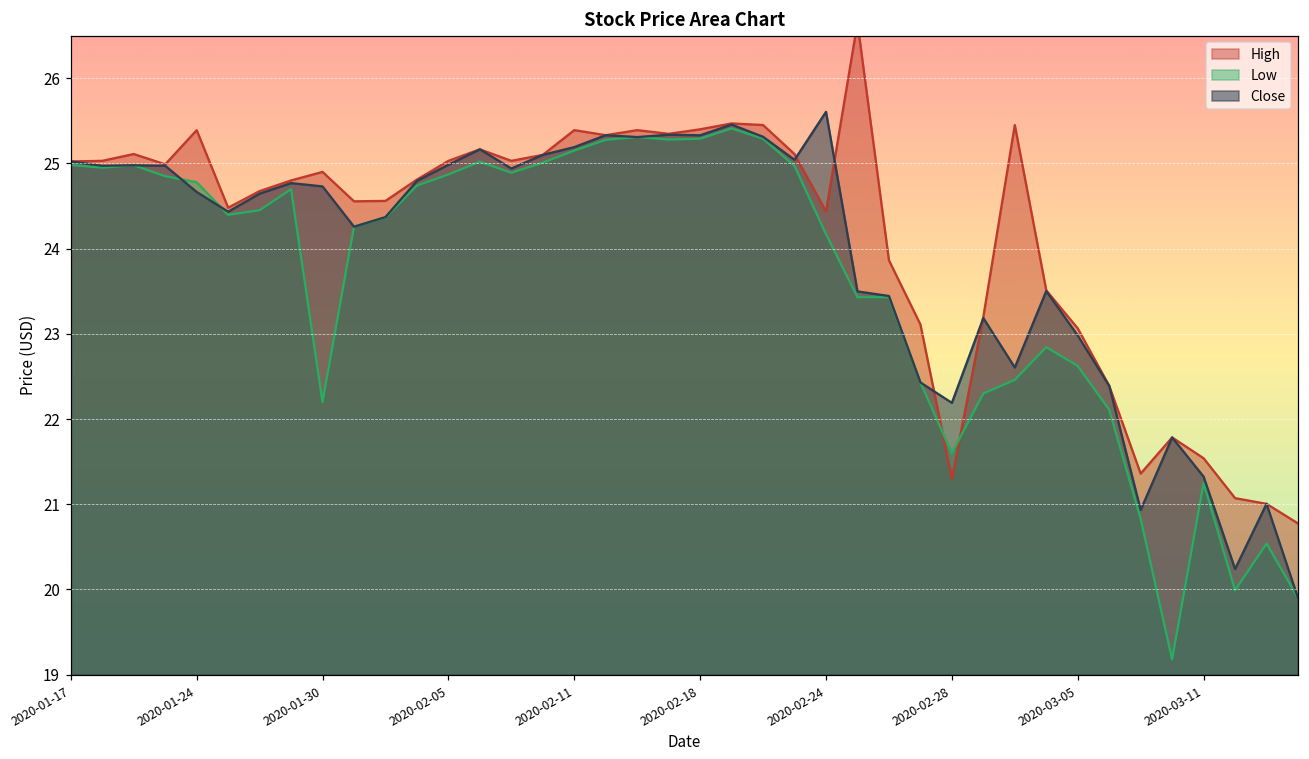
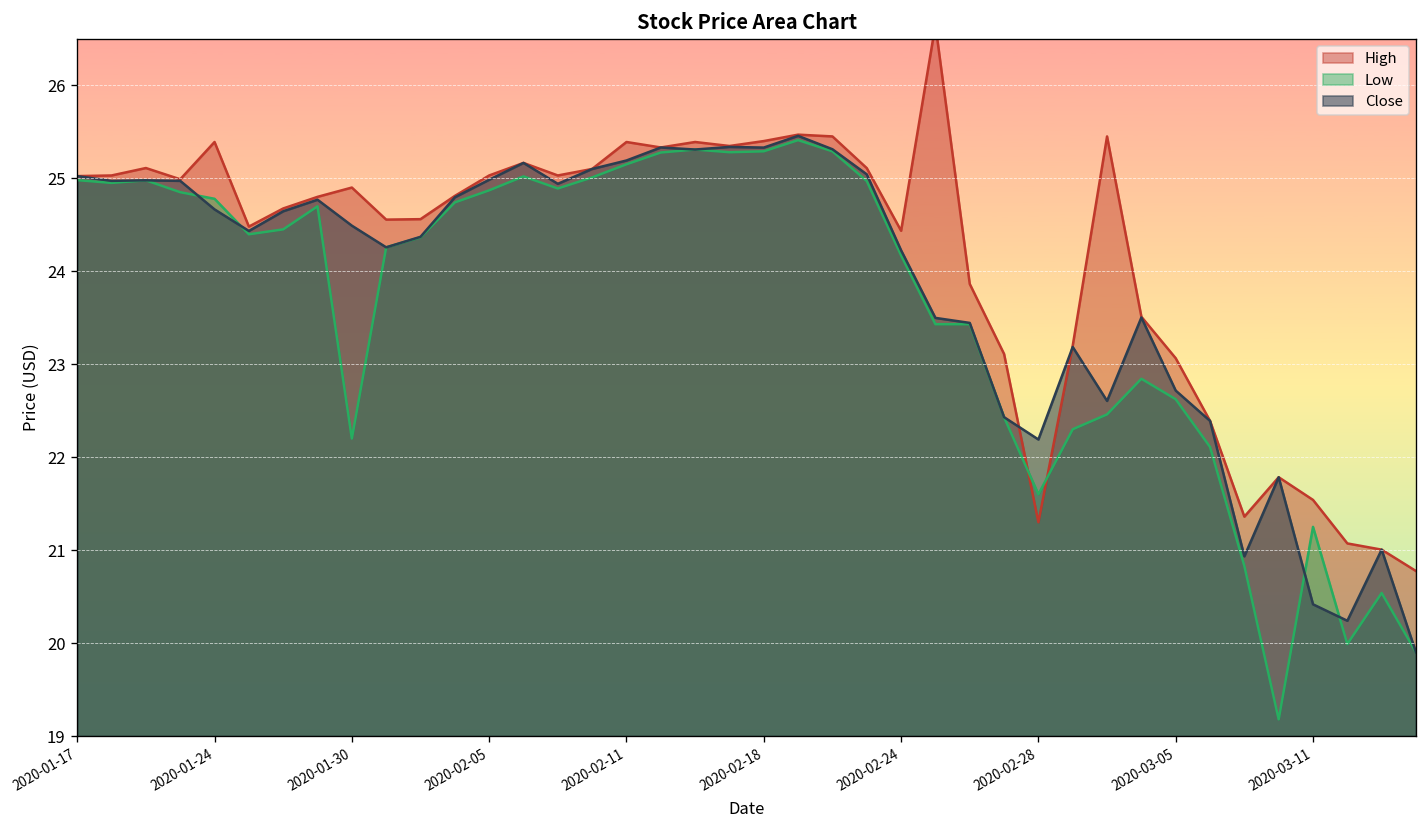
Close, 2020-01-30: 24.7 -> 24.5
Close, 2020-02-24: 25.6 -> 24.2
Close, 2020-03-05: 23.0 -> 22.7
Close, 2020-03-11: 21.3 -> 20.4
